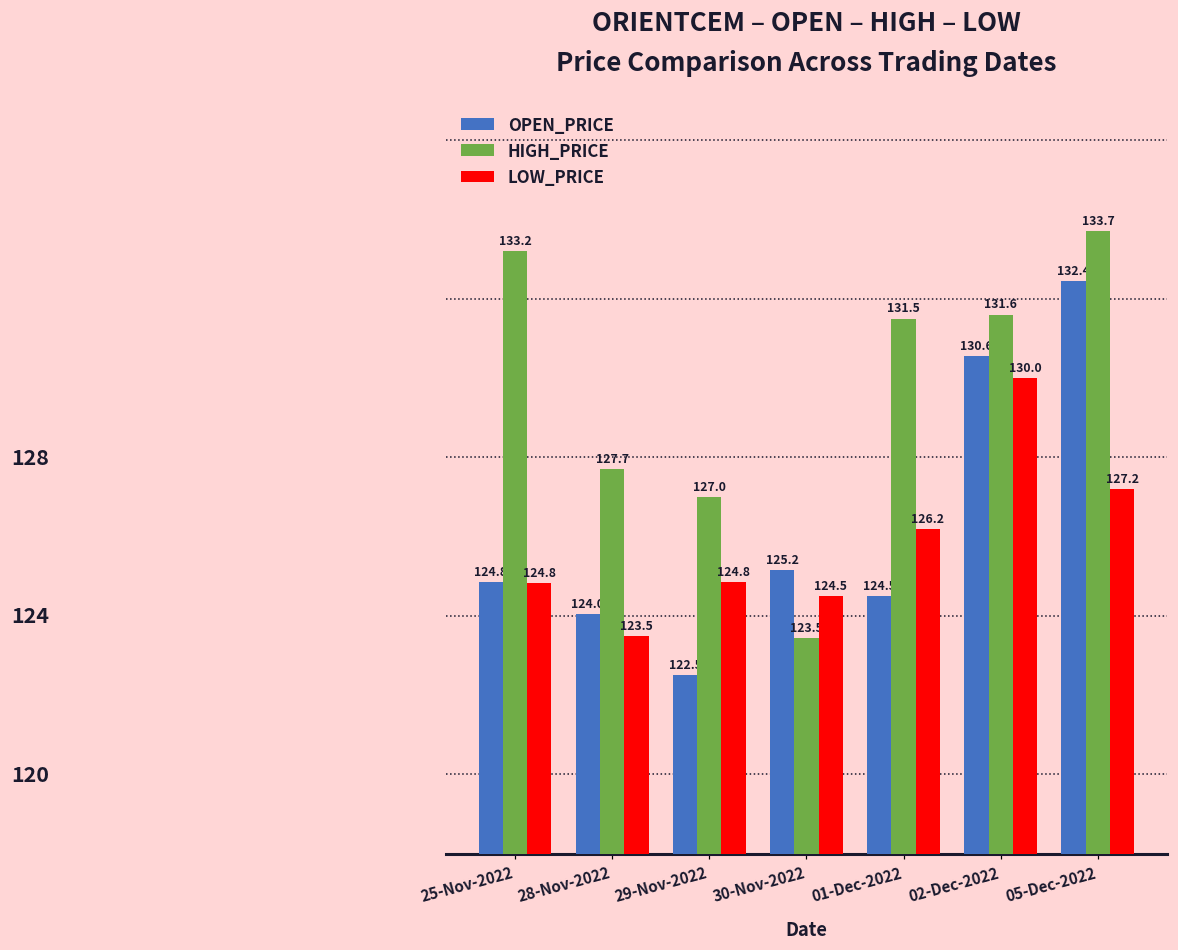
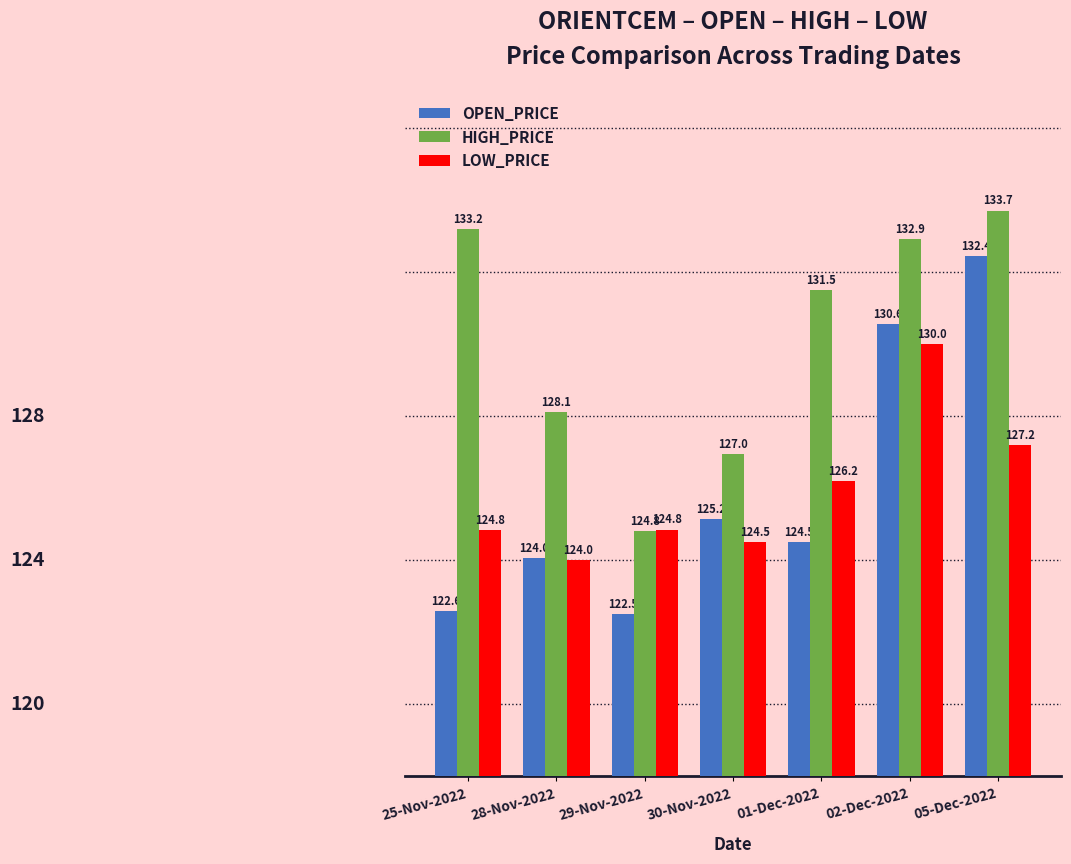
OPEN_PRICE, 25-Nov-2022: 124.8 -> 122.6
HIGH_PRICE, 28-Nov-2022: 127.7 -> 128.1
LOW_PRICE, 28-Nov-2022: 123.5 -> 124.0
HIGH_PRICE, 29-Nov-2022: 127.0 -> 124.8
HIGH_PRICE, 30-Nov-2022: 123.5 -> 127.0
HIGH_PRICE, 02-Dec-2022: 131.6 -> 132.9
